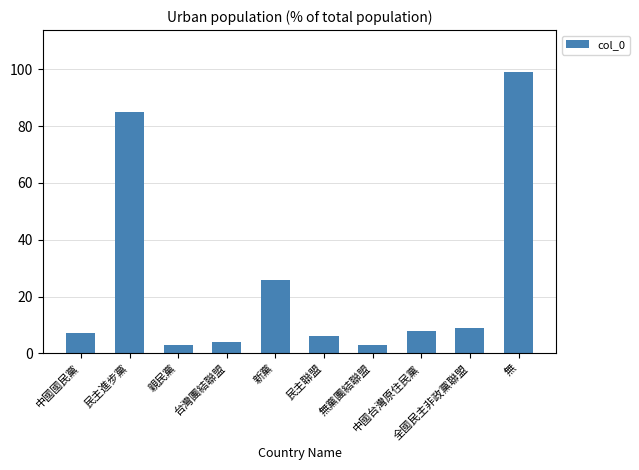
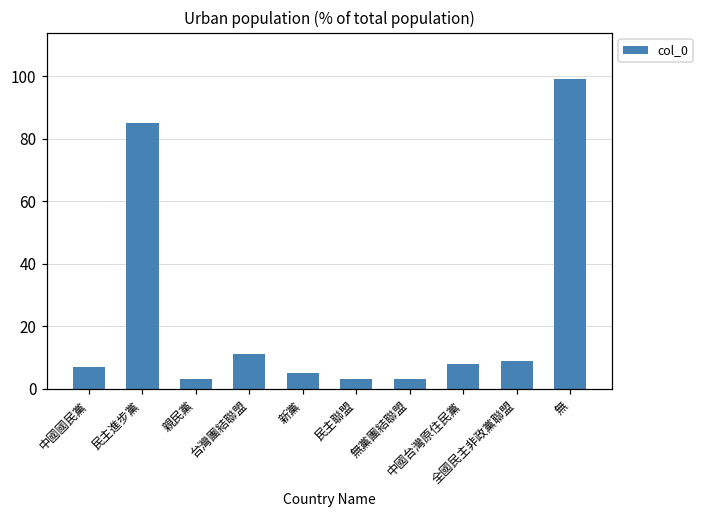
台灣團結聯盟: 4 -> 11
新黨: 26 -> 5
民主聯盟: 6 -> 3
